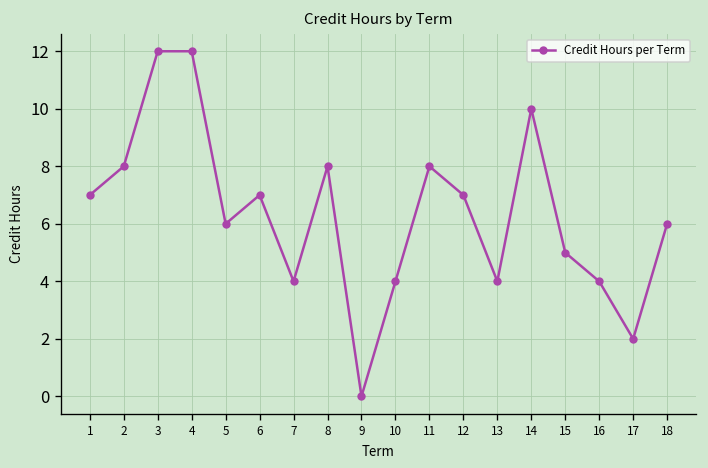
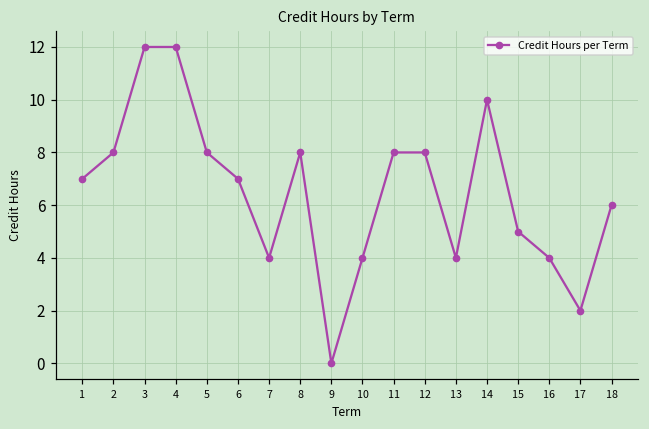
5: 6 -> 8
12: 7 -> 8
